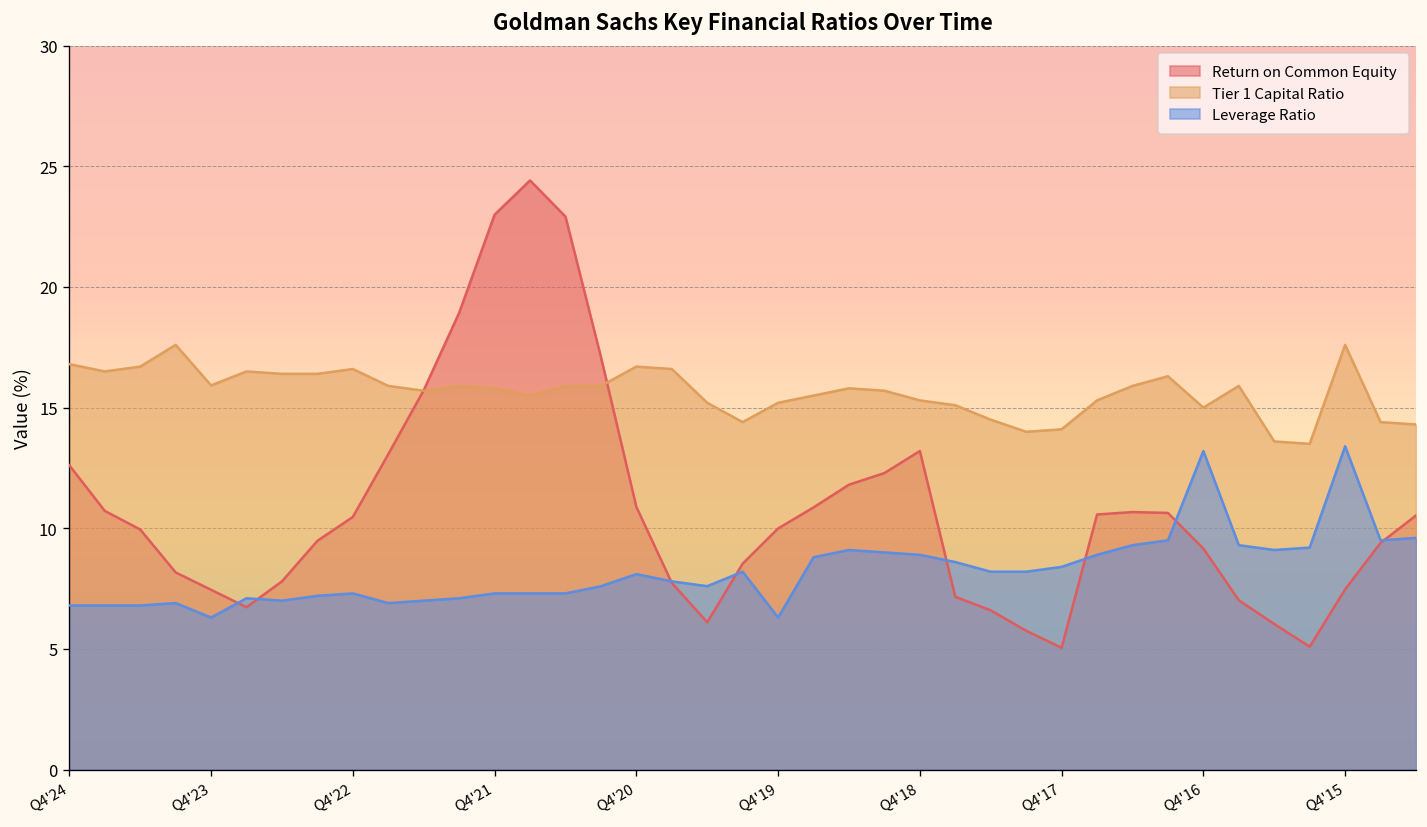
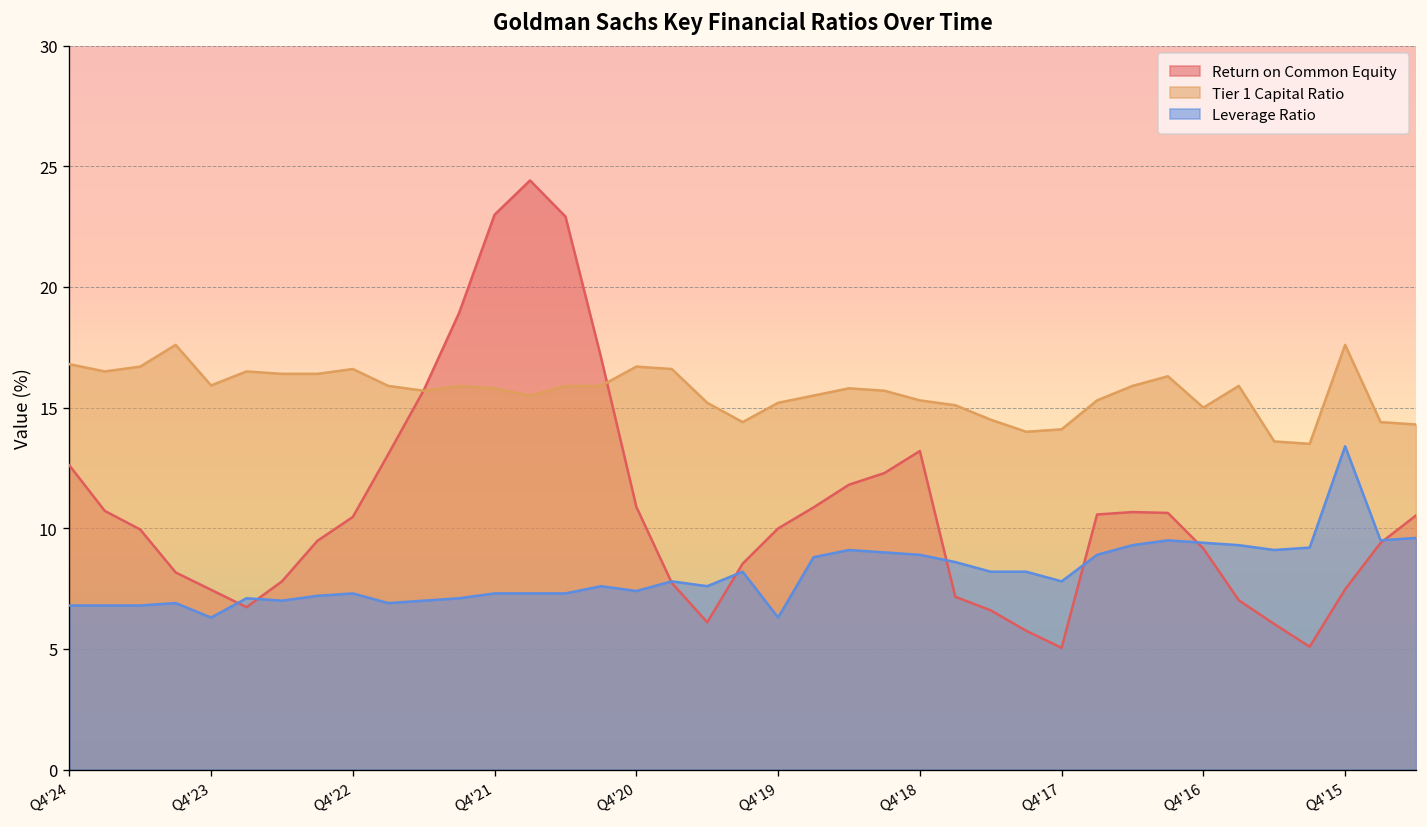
Leverage Ratio, Q4'20: 8.1 -> 7.4
Leverage Ratio, Q4'17: 8.4 -> 7.8
Leverage Ratio, Q4'16: 13.2 -> 9.4
